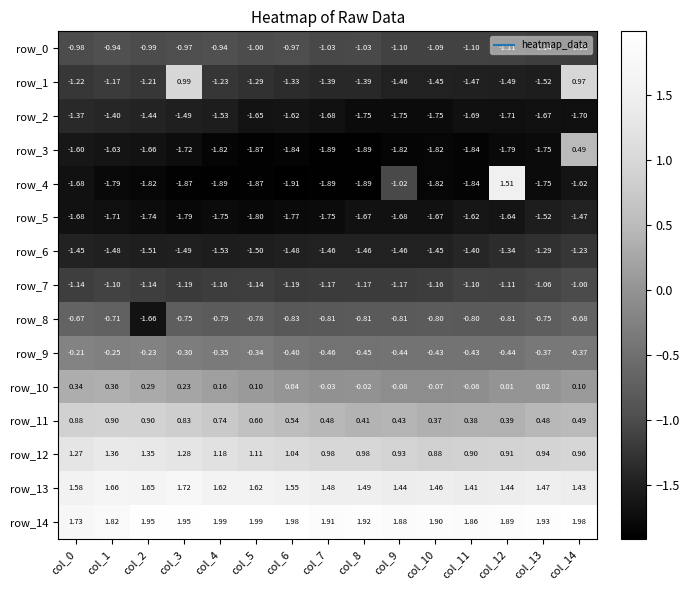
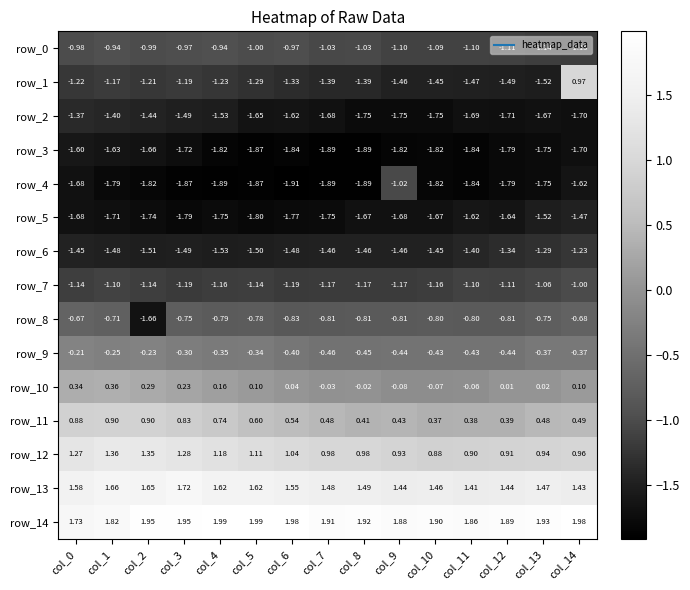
row_1, col_3: 0.99 -> -1.19
row_3, col_14: 0.49 -> -1.70
row_4, col_12: 1.51 -> -1.79
